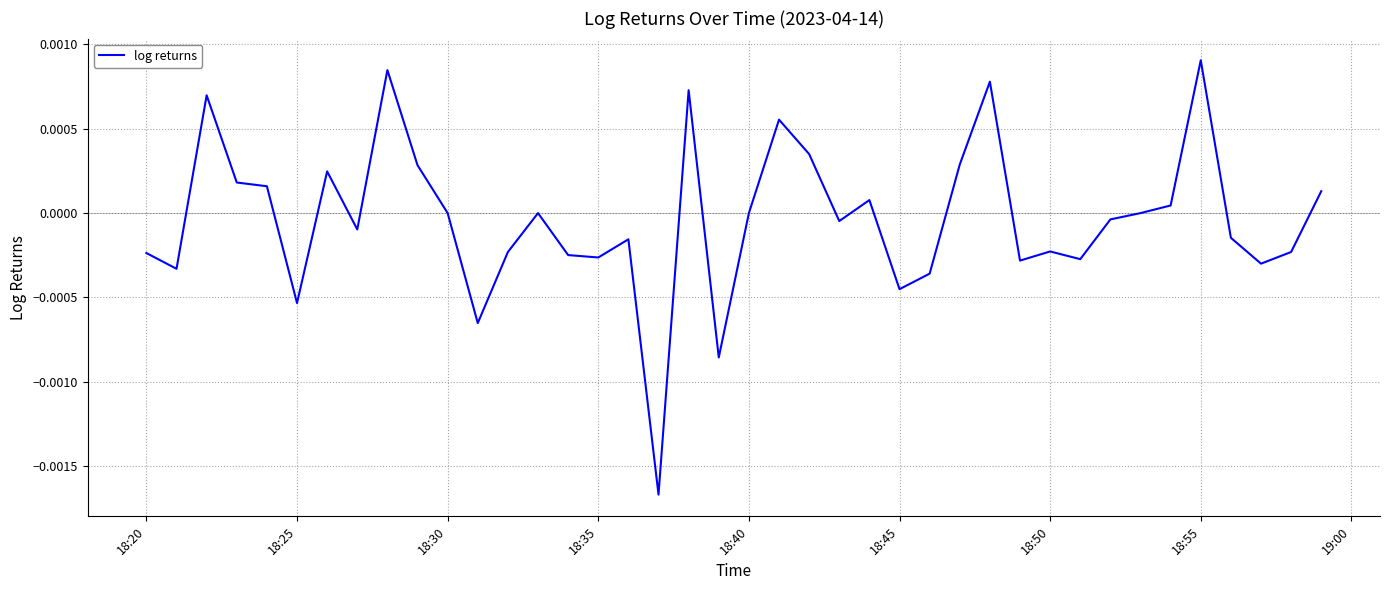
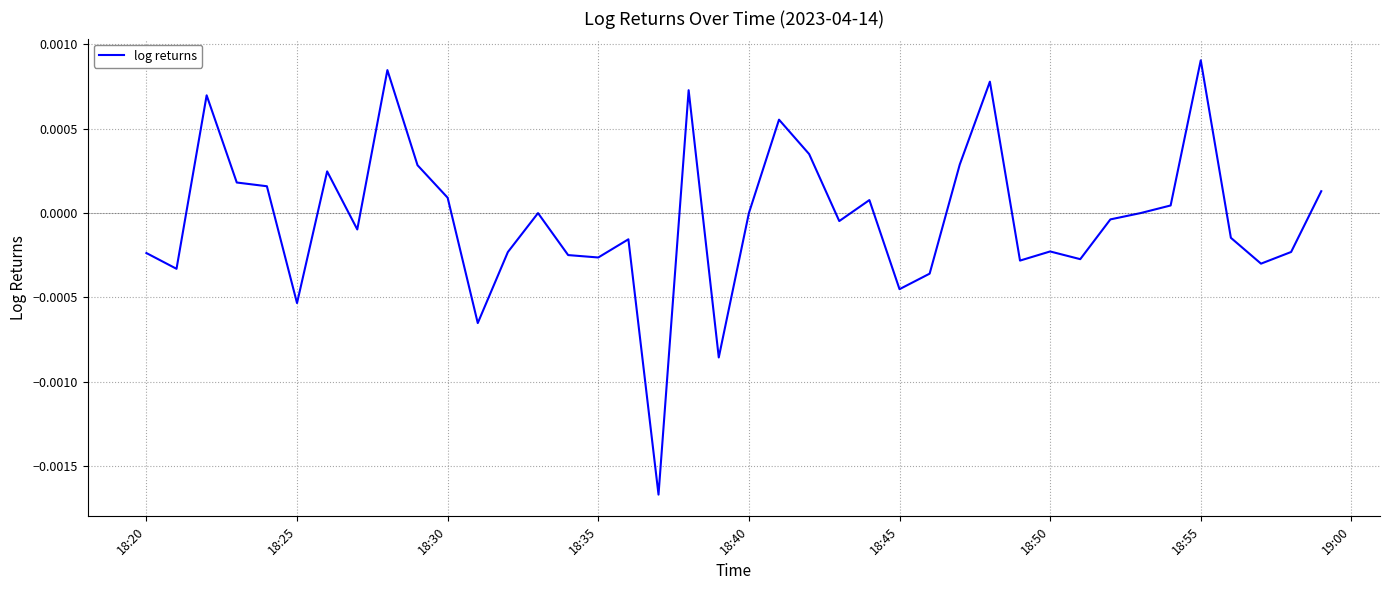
18:30: 0.0000 -> 0.0001
